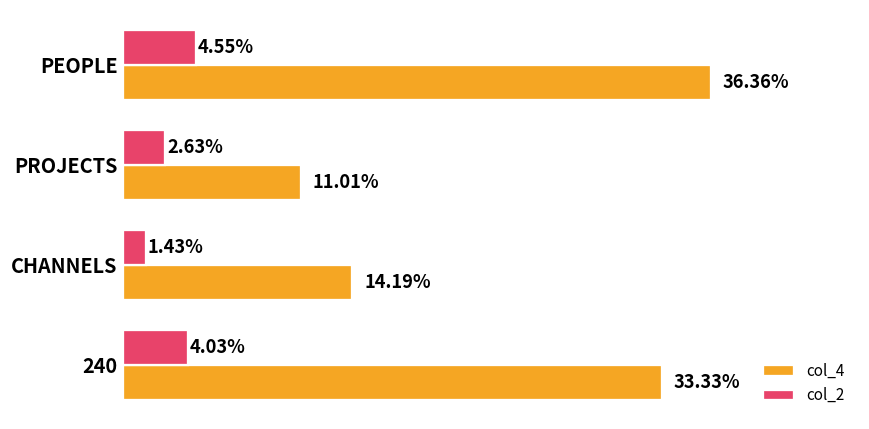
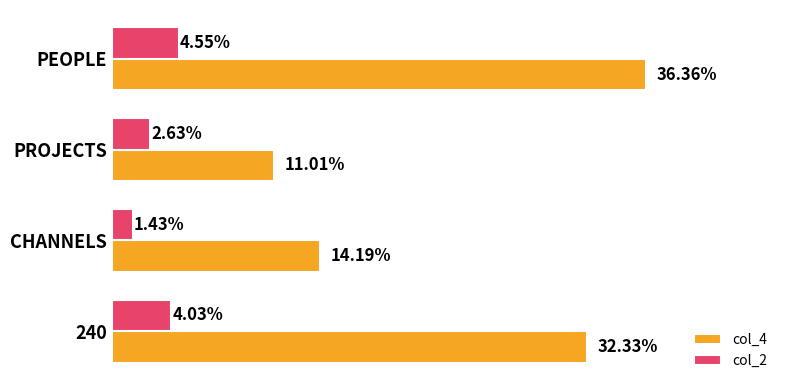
col_4, 240: 33.33% -> 32.33%
